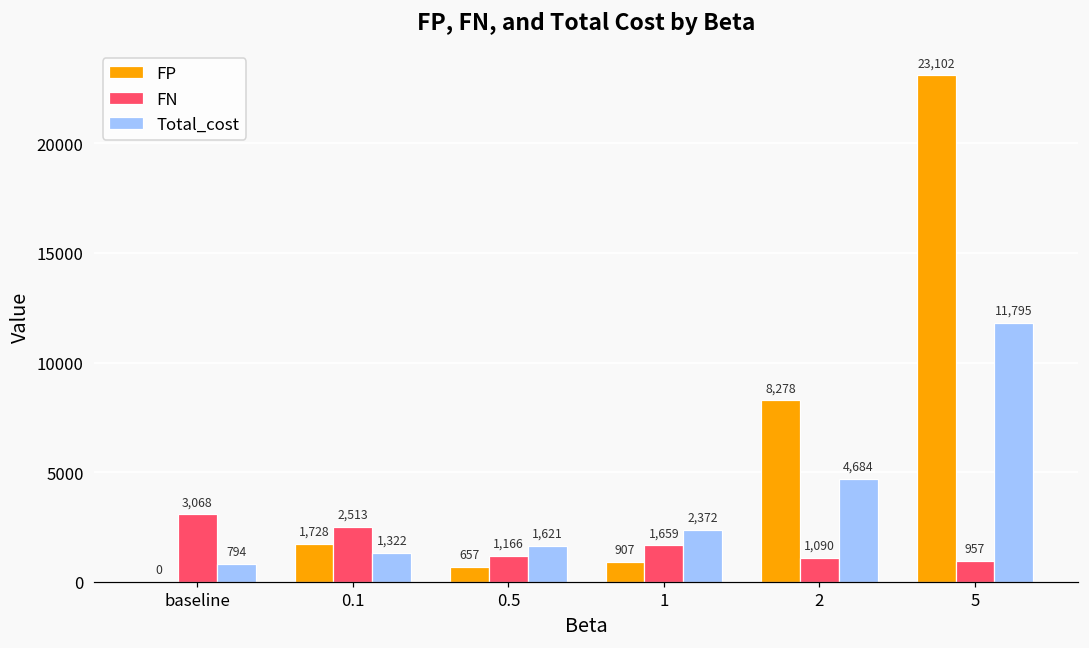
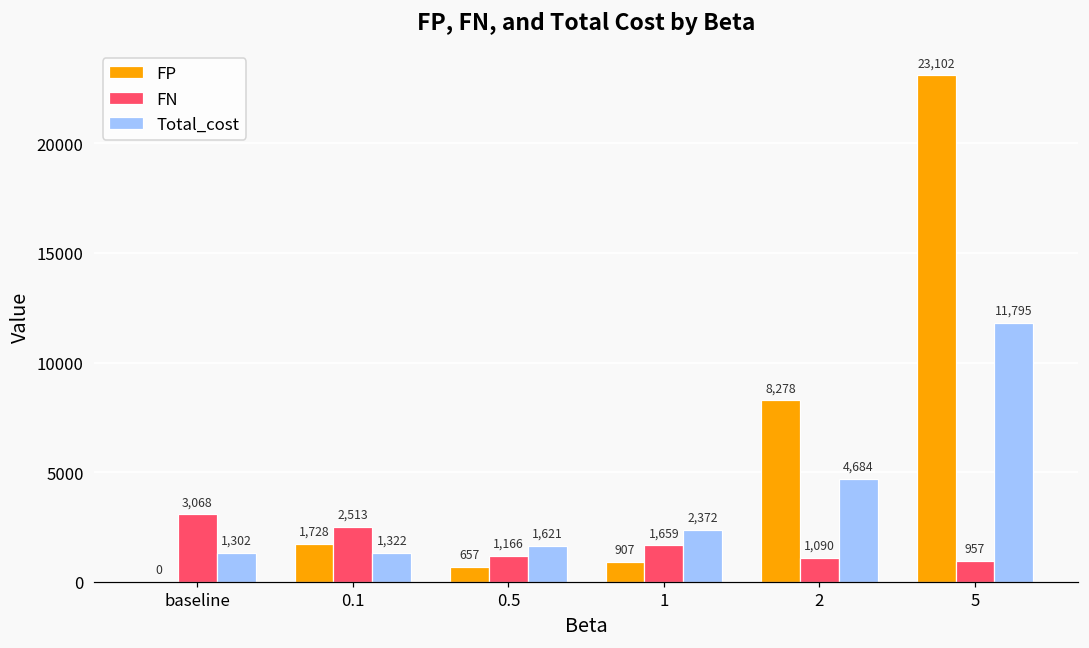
Total_cost, baseline: 794 -> 1,302
